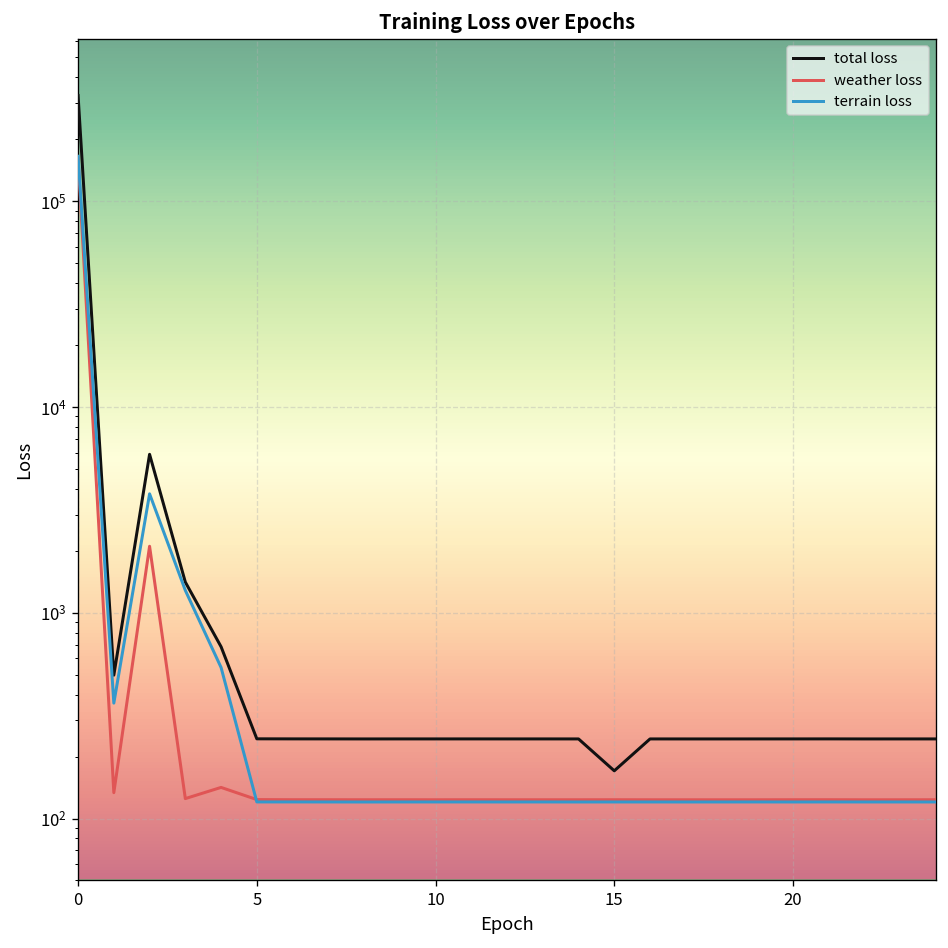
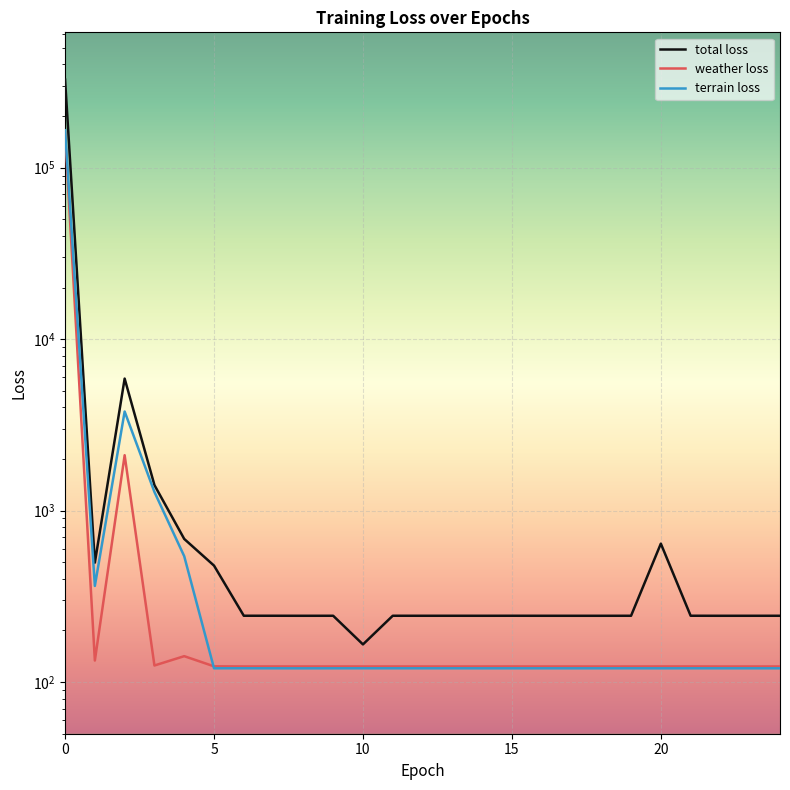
total loss, 5: 240 -> 480
total loss, 10: 240 -> 170
total loss, 15: 170 -> 240
total loss, 20: 240 -> 640
